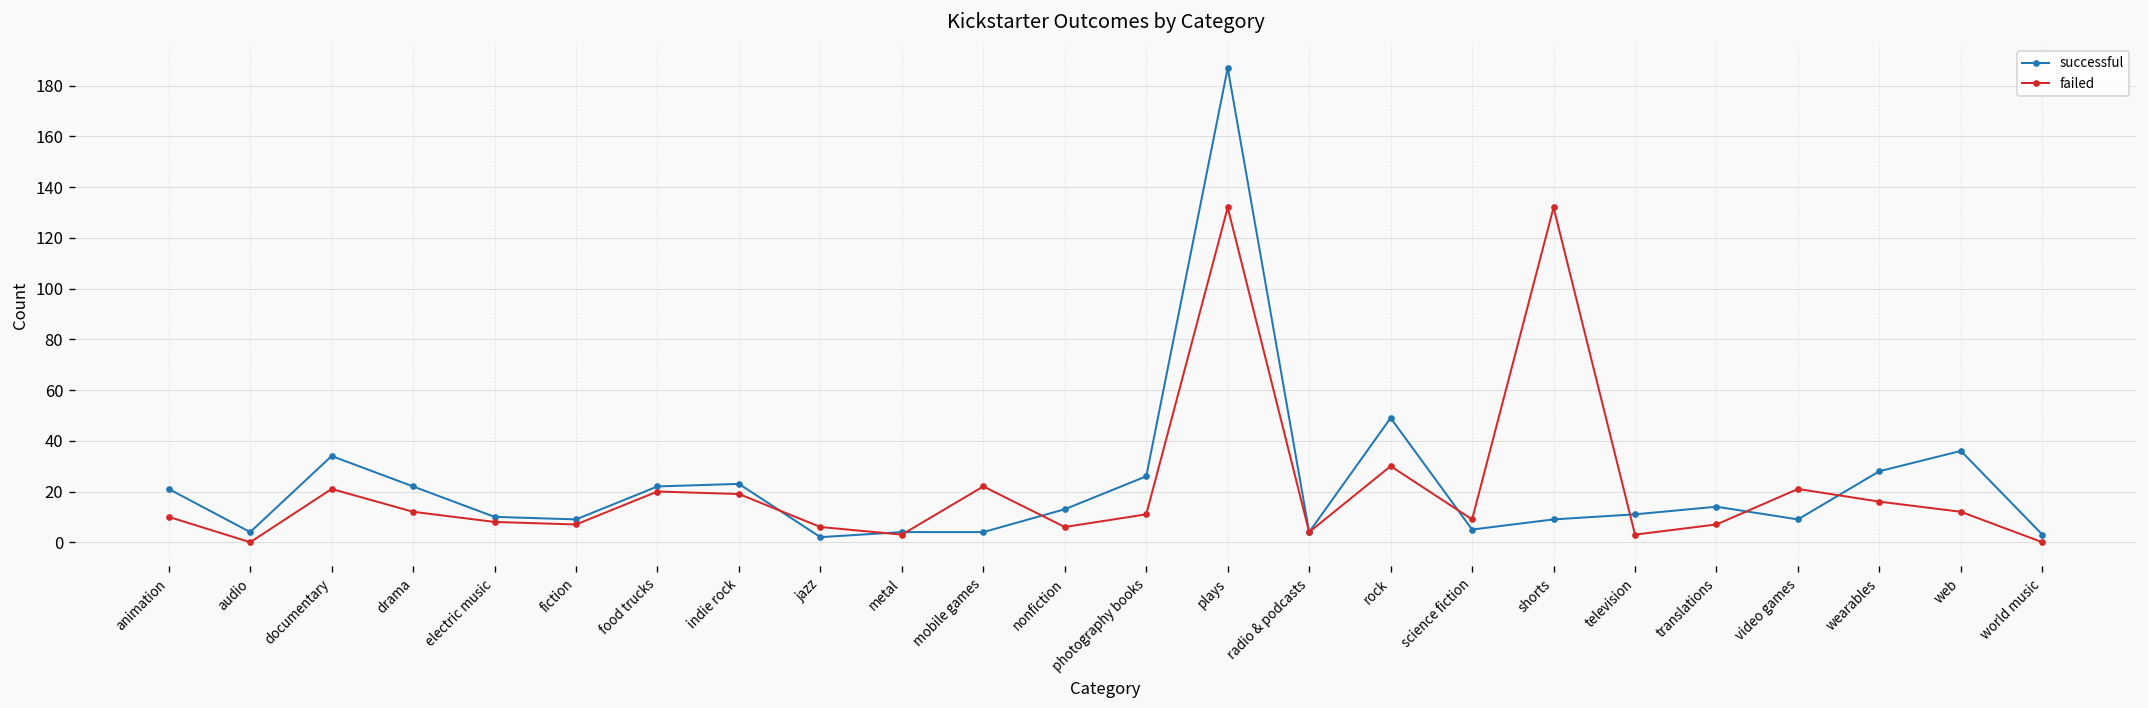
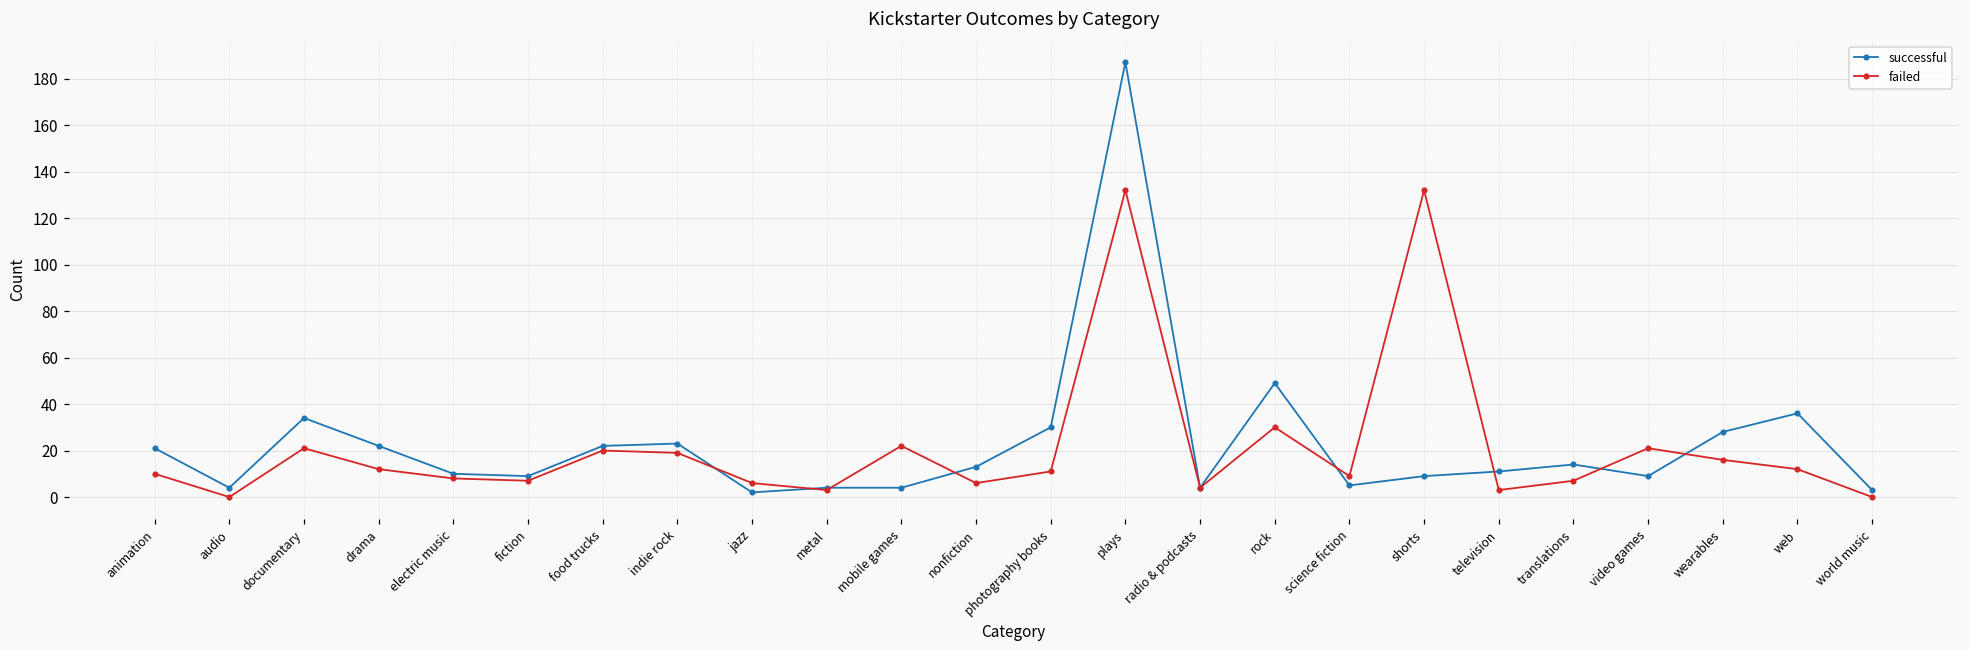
successful, photography books: 26 -> 30
